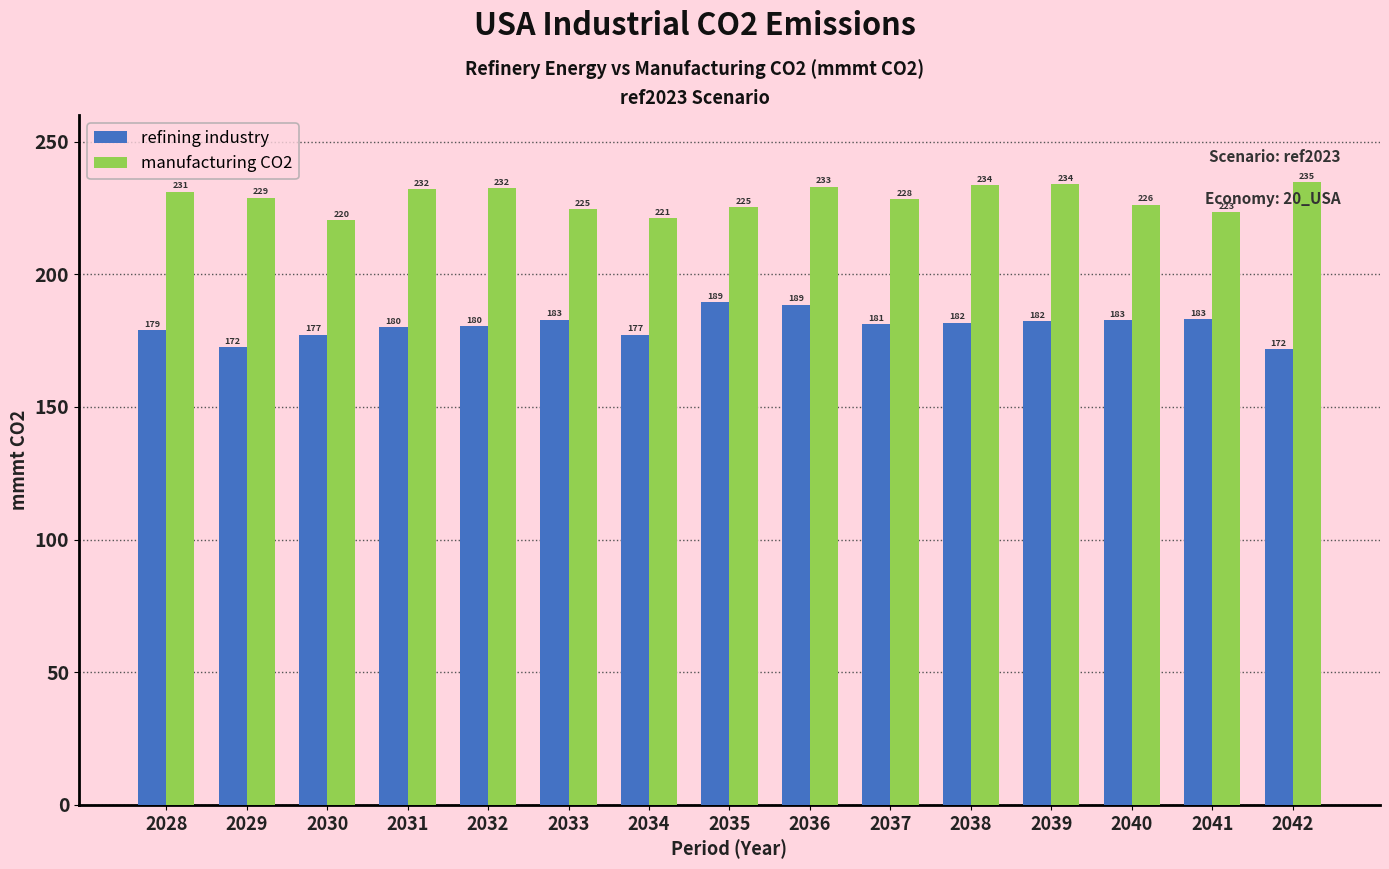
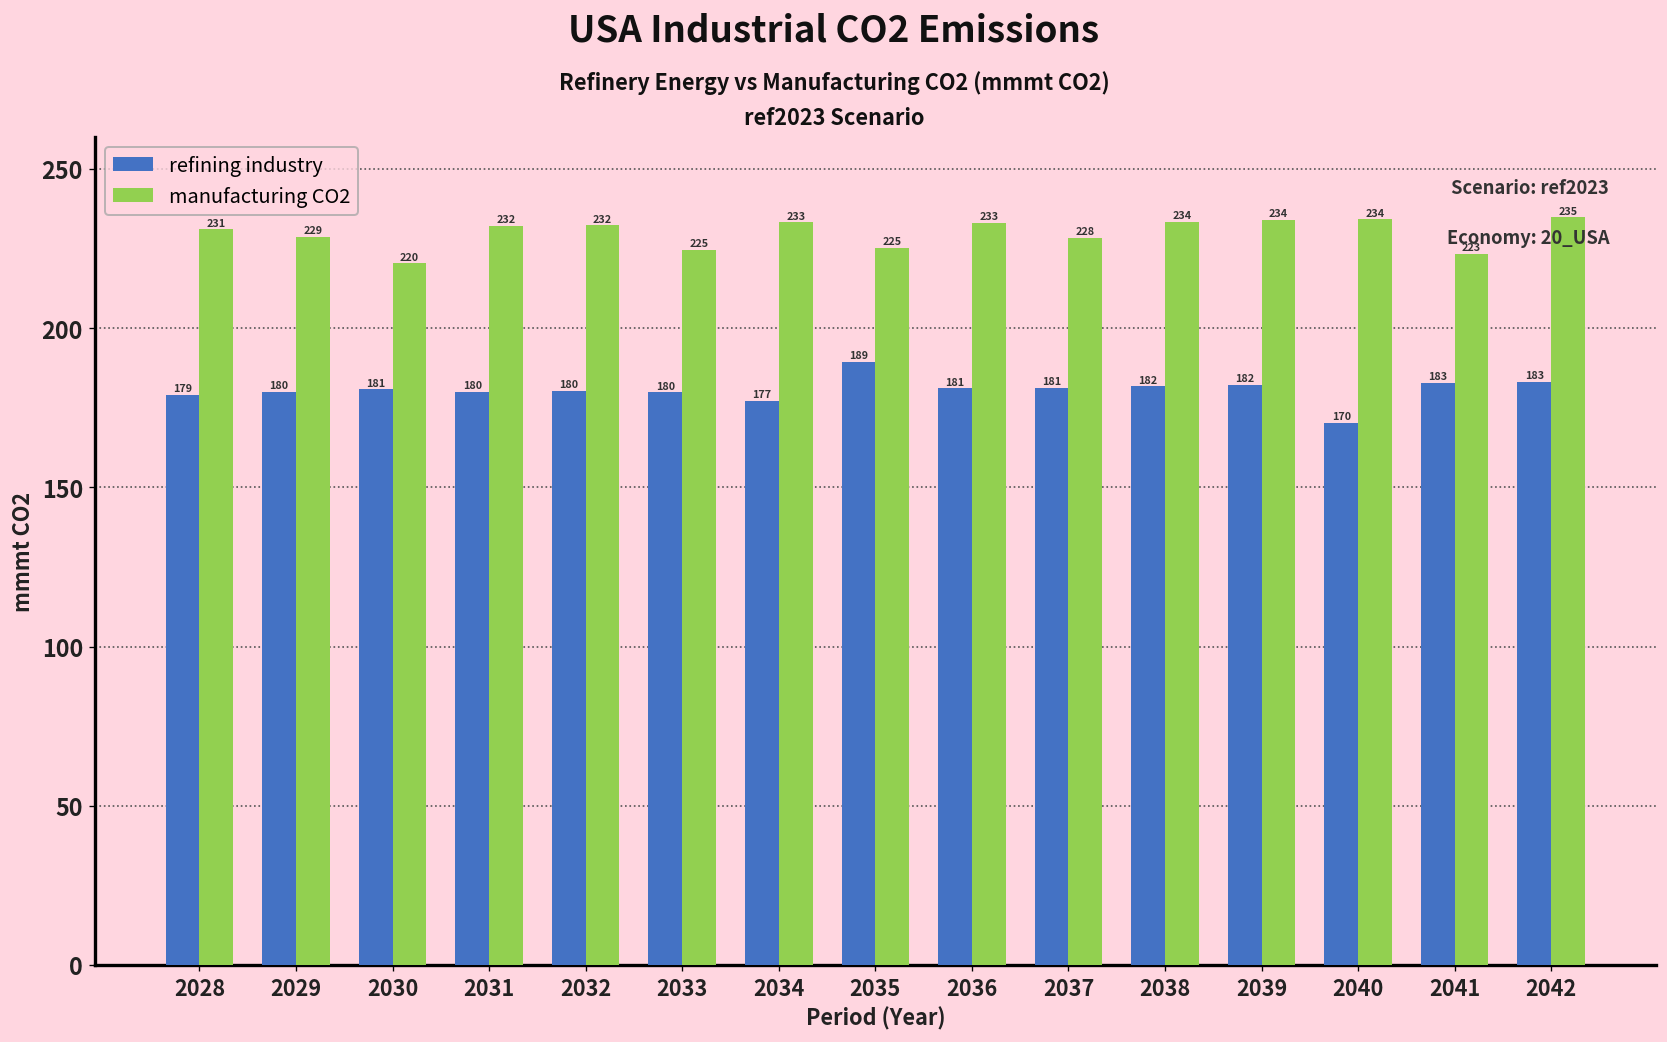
refining industry, 2029: 172 -> 180
refining industry, 2030: 177 -> 181
refining industry, 2033: 183 -> 180
manufacturing CO2, 2034: 221 -> 233
refining industry, 2036: 189 -> 181
refining industry, 2040: 183 -> 170
manufacturing CO2, 2040: 226 -> 234
refining industry, 2042: 172 -> 183
